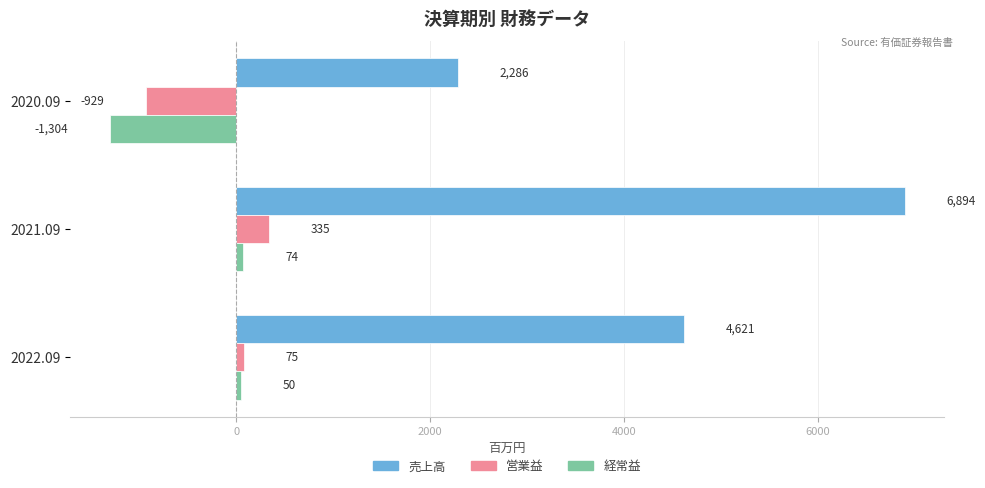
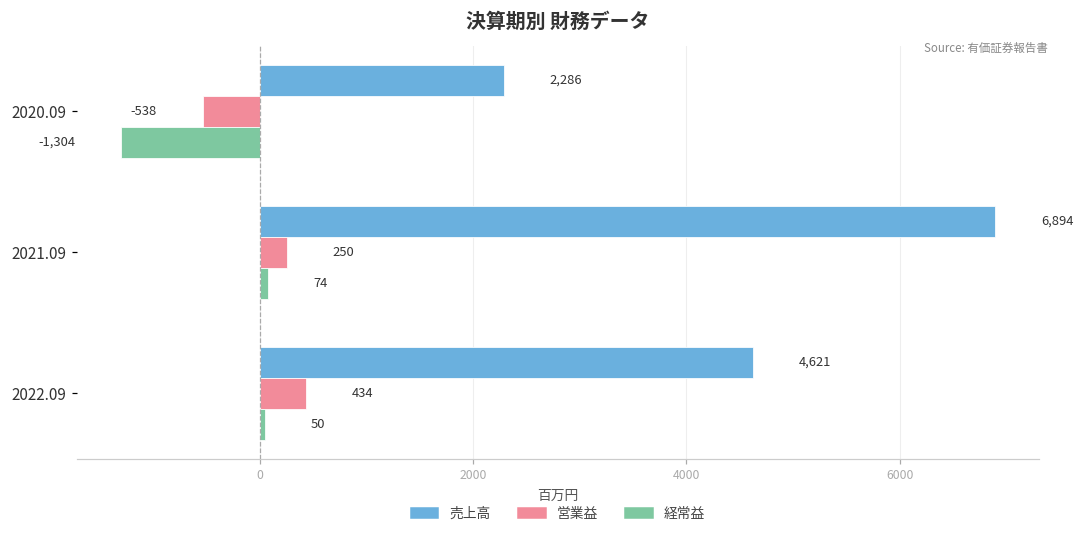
営業益, 2020.09: -929 -> -538
営業益, 2021.09: 335 -> 250
営業益, 2022.09: 75 -> 434
